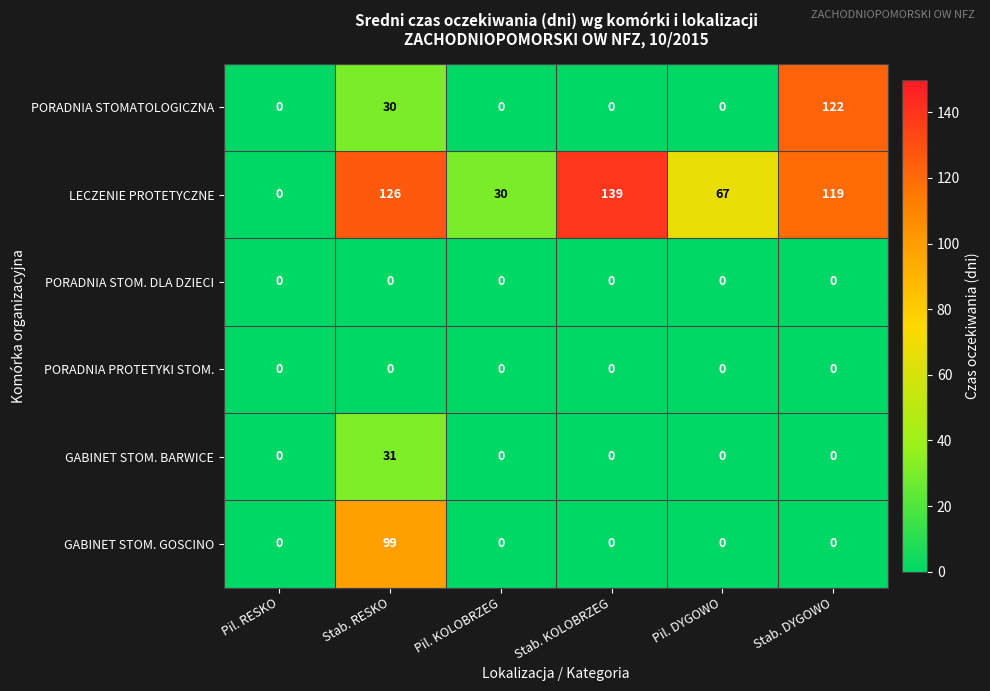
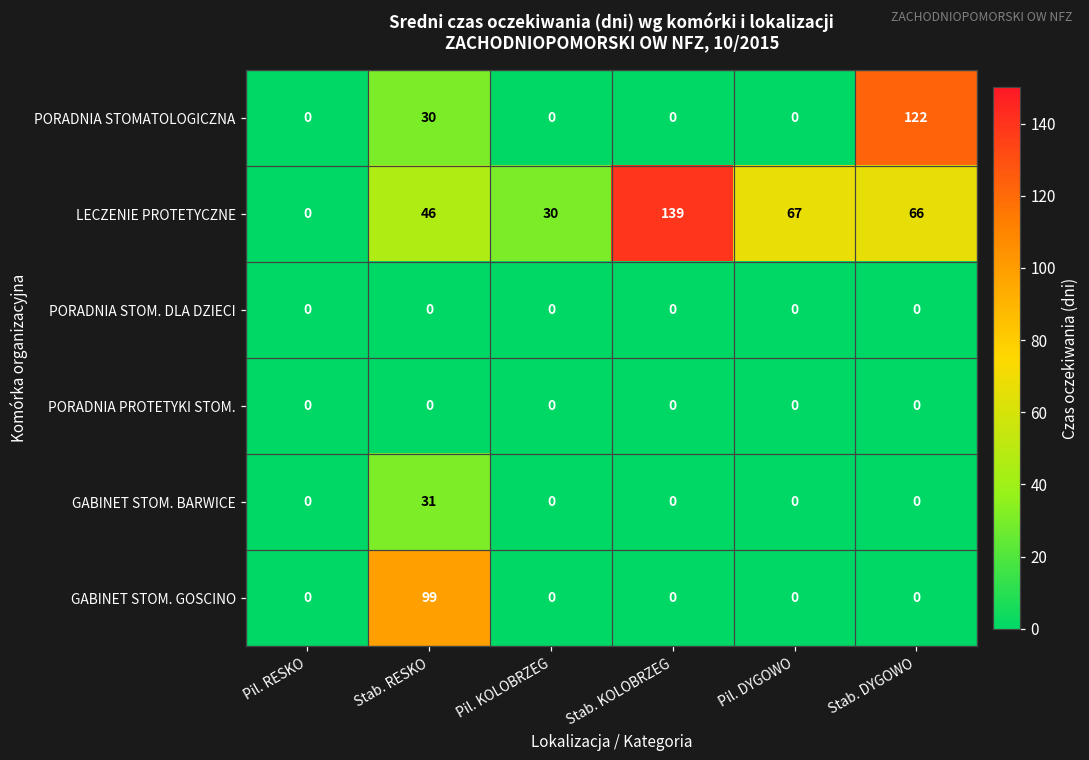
LECZENIE PROTETYCZNE, Stab. RESKO: 126 -> 46
LECZENIE PROTETYCZNE, Stab. DYGOWO: 119 -> 66
